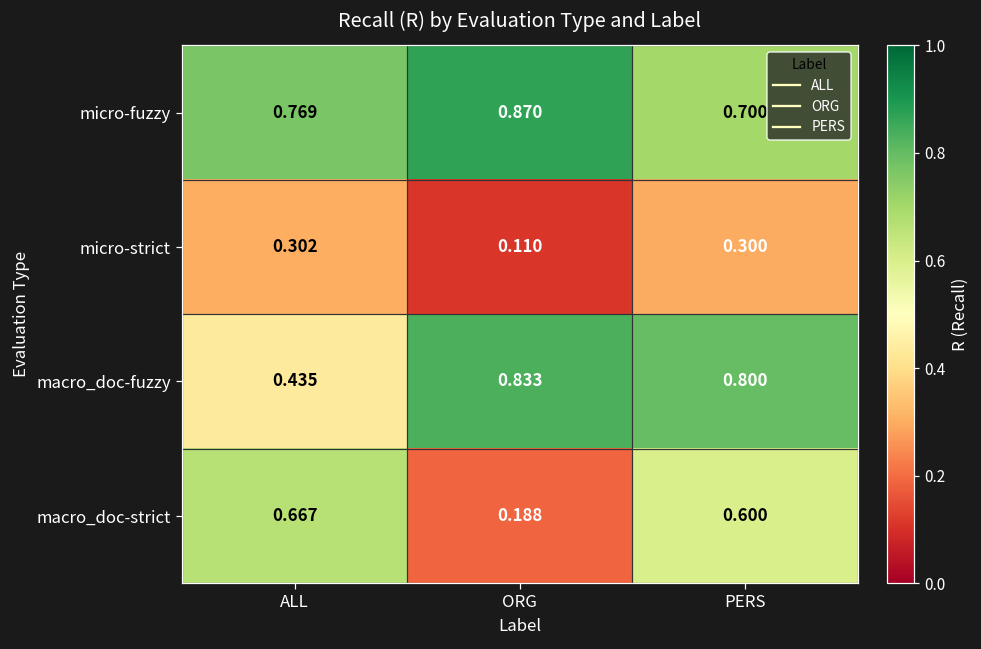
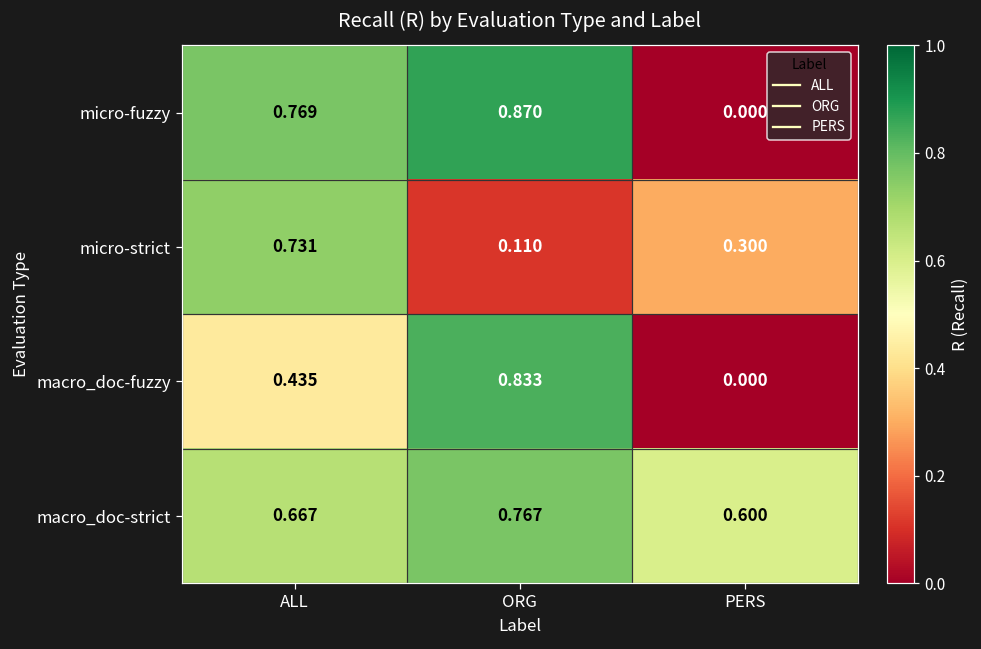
micro-fuzzy, PERS: 0.700 -> 0.000
micro-strict, ALL: 0.302 -> 0.731
macro_doc-fuzzy, PERS: 0.800 -> 0.000
macro_doc-strict, ORG: 0.188 -> 0.767
